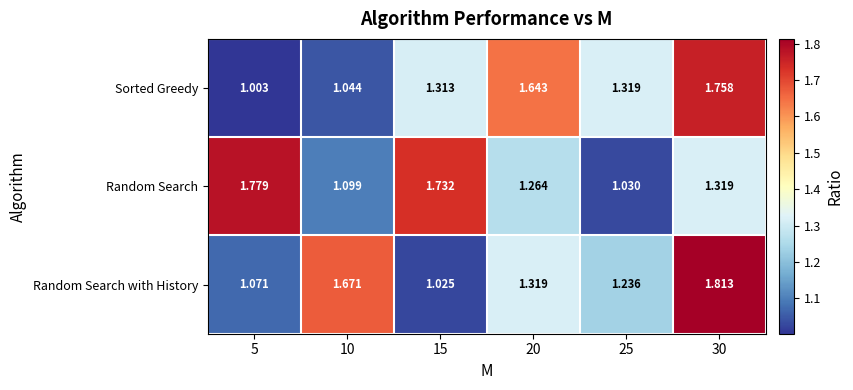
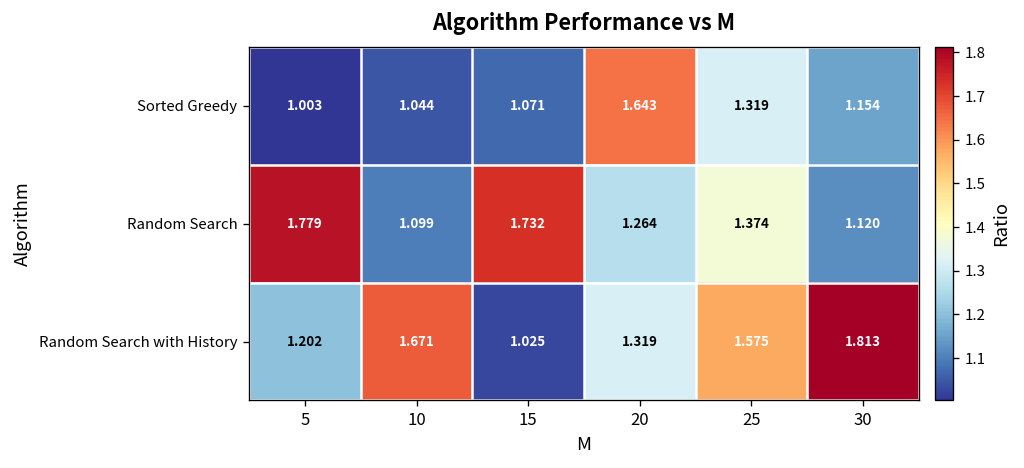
Sorted Greedy, 15: 1.313 -> 1.071
Sorted Greedy, 30: 1.758 -> 1.154
Random Search, 25: 1.030 -> 1.374
Random Search, 30: 1.319 -> 1.120
Random Search with History, 5: 1.071 -> 1.202
Random Search with History, 25: 1.236 -> 1.575
